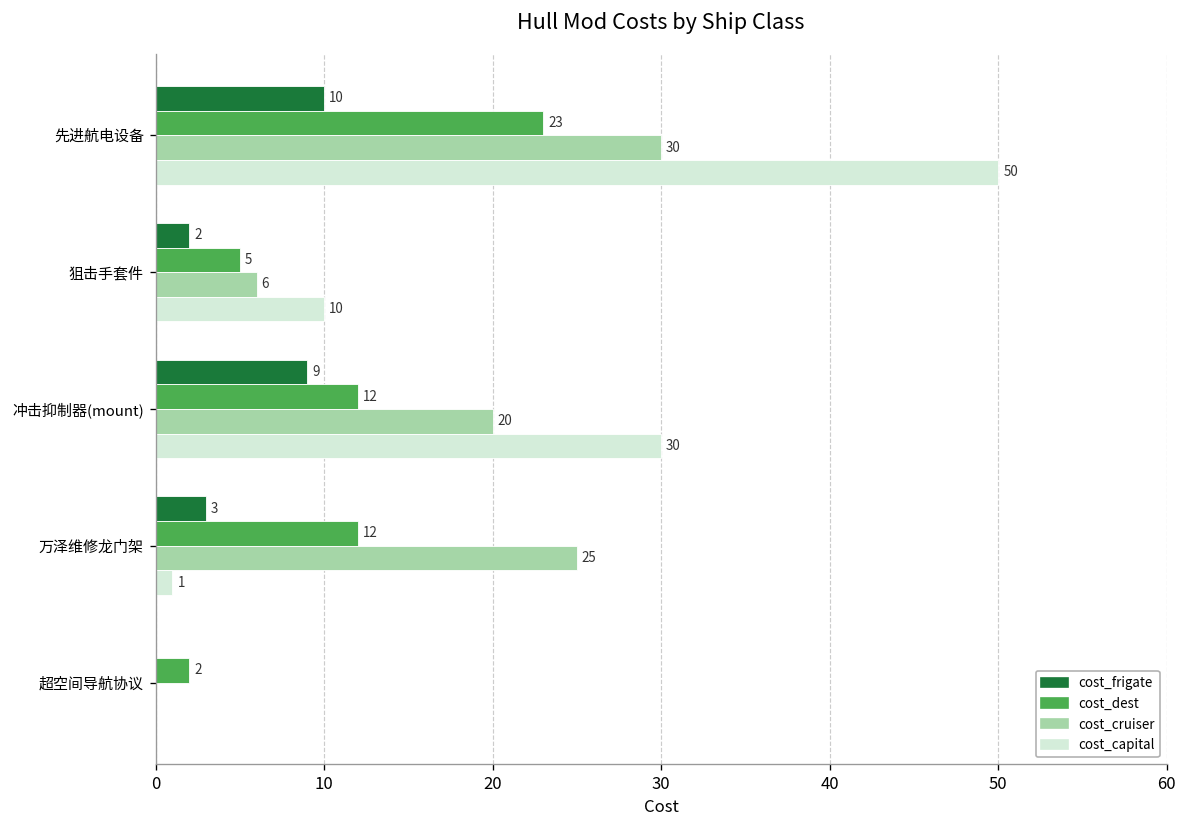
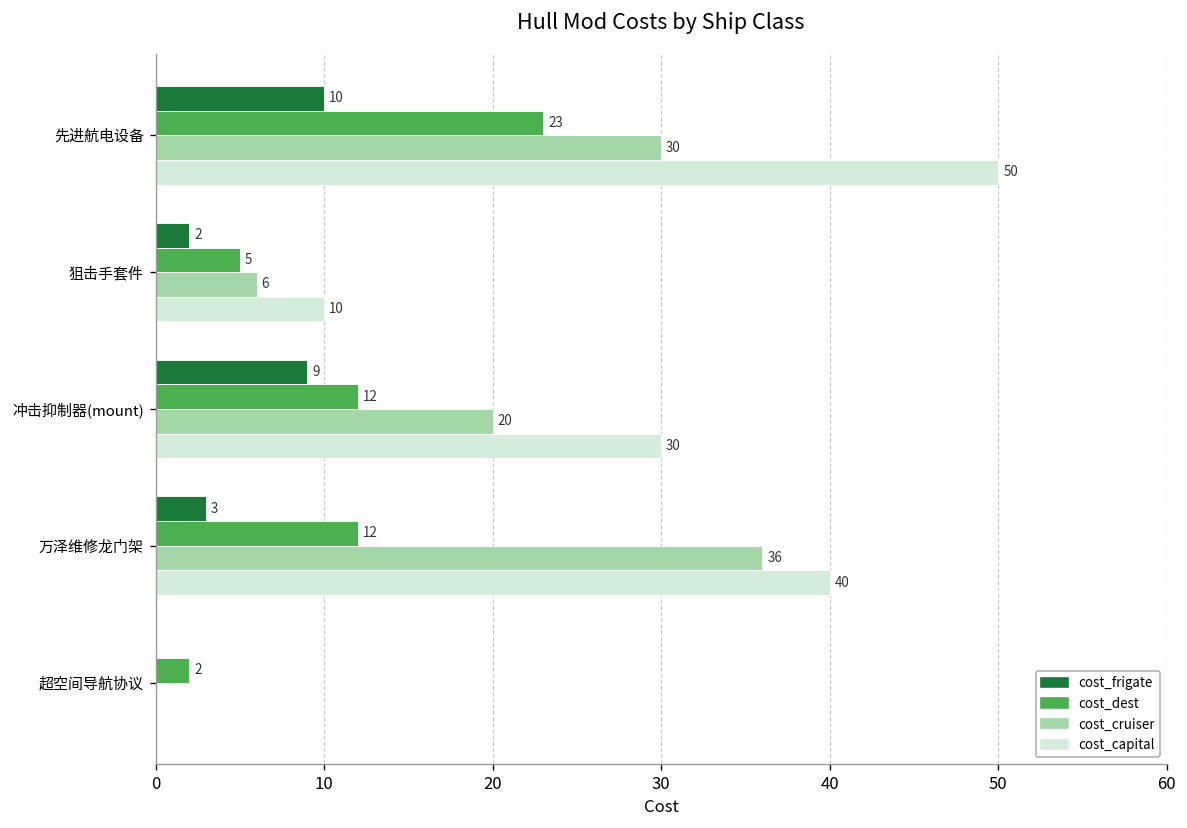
cost_cruiser, 万泽维修龙门架: 25 -> 36
cost_capital, 万泽维修龙门架: 1 -> 40
